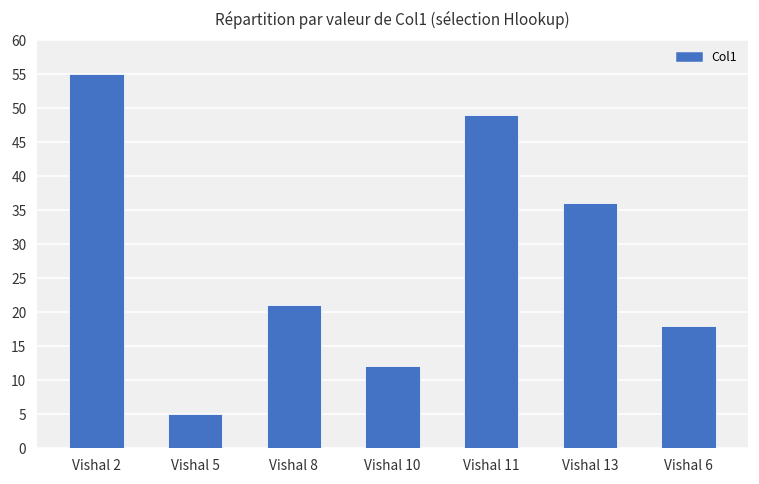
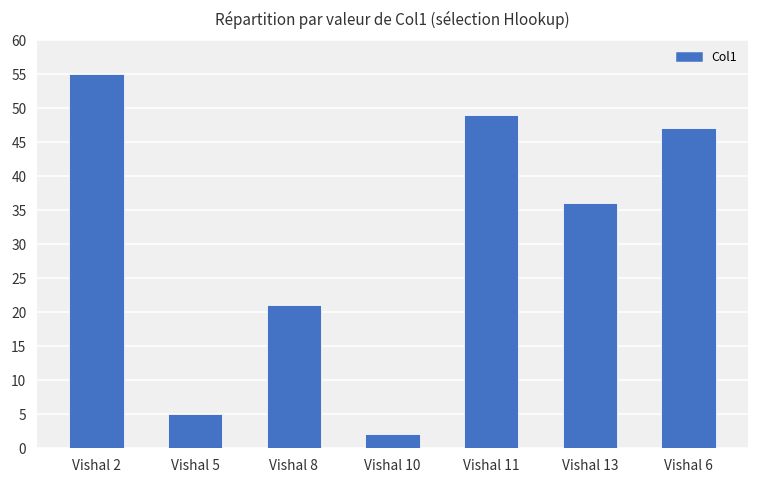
Vishal 10: 12 -> 2
Vishal 6: 18 -> 47
